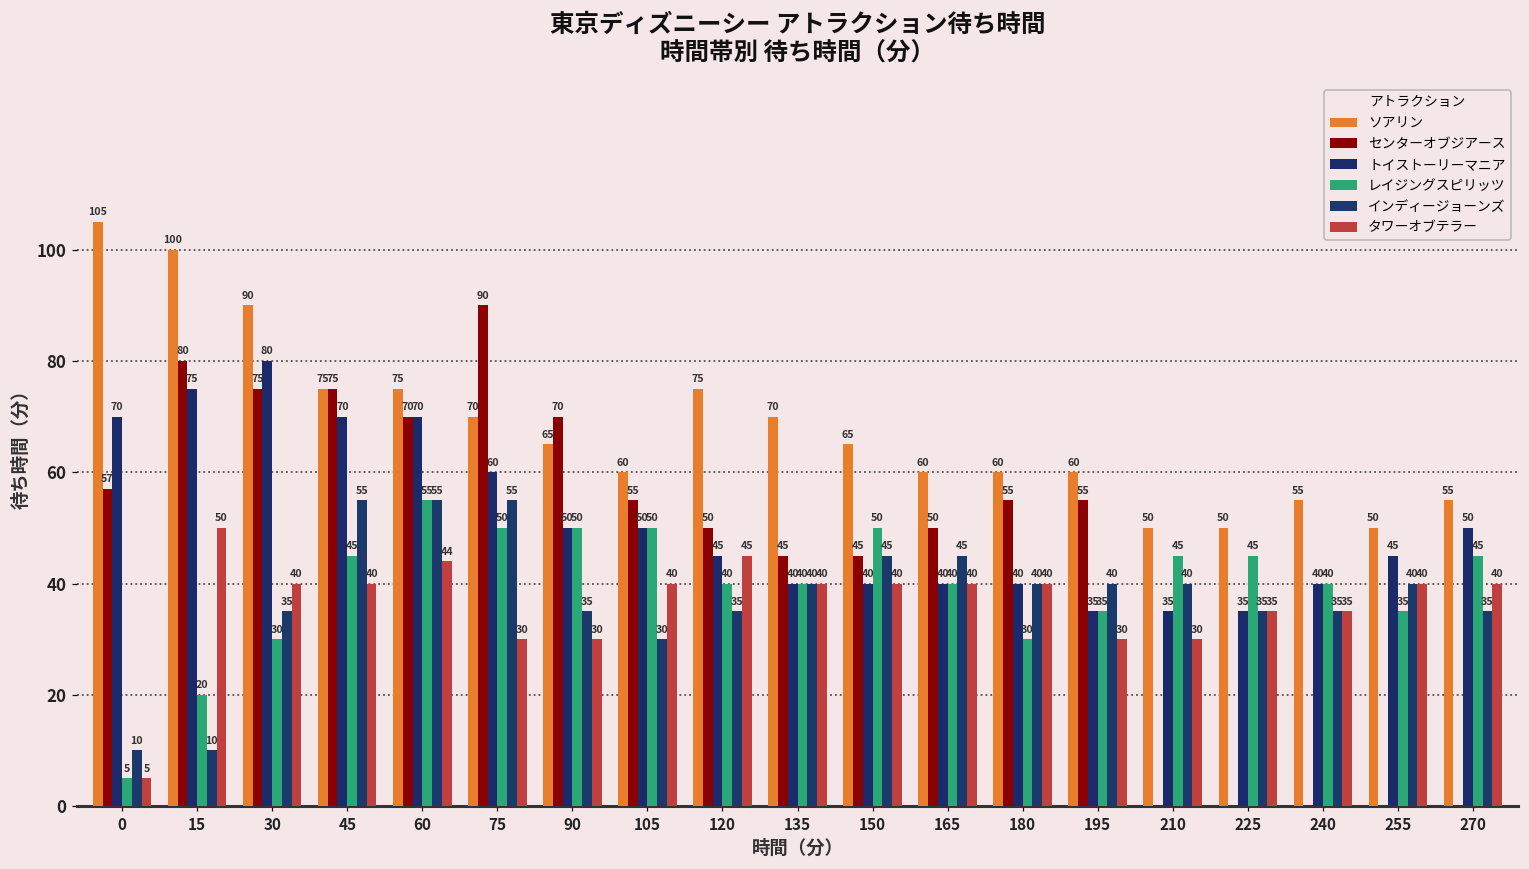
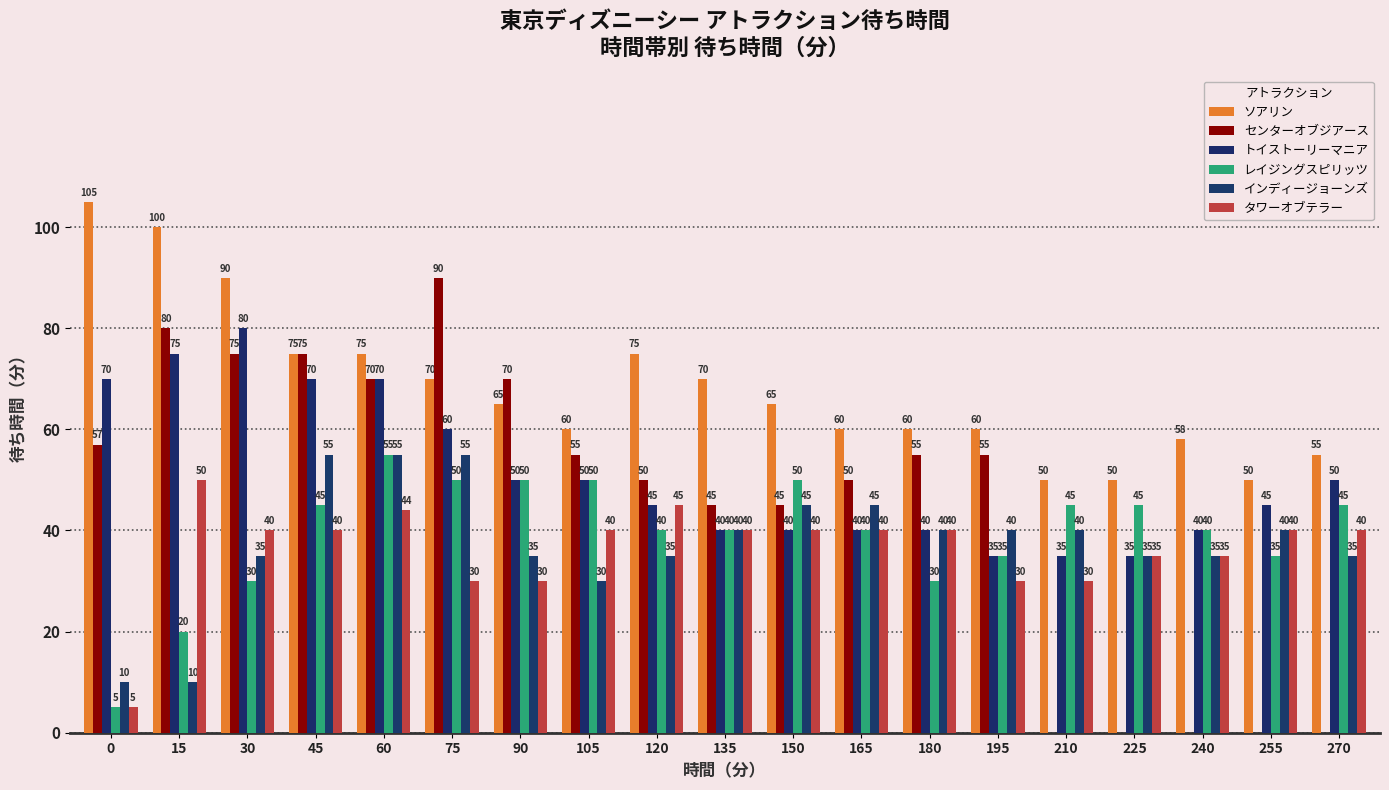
ソアリン, 240: 55 -> 58
